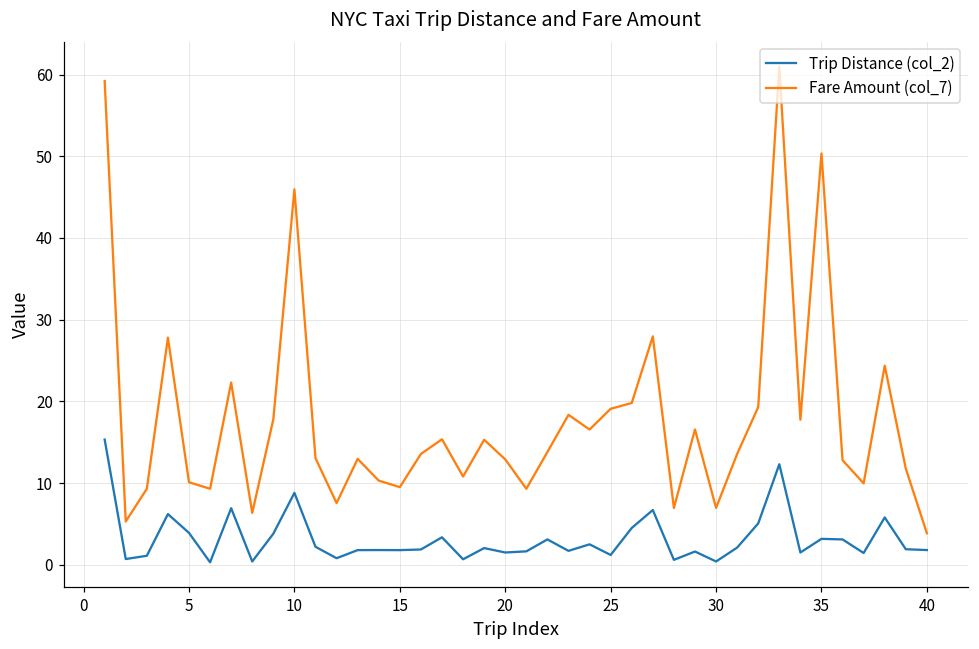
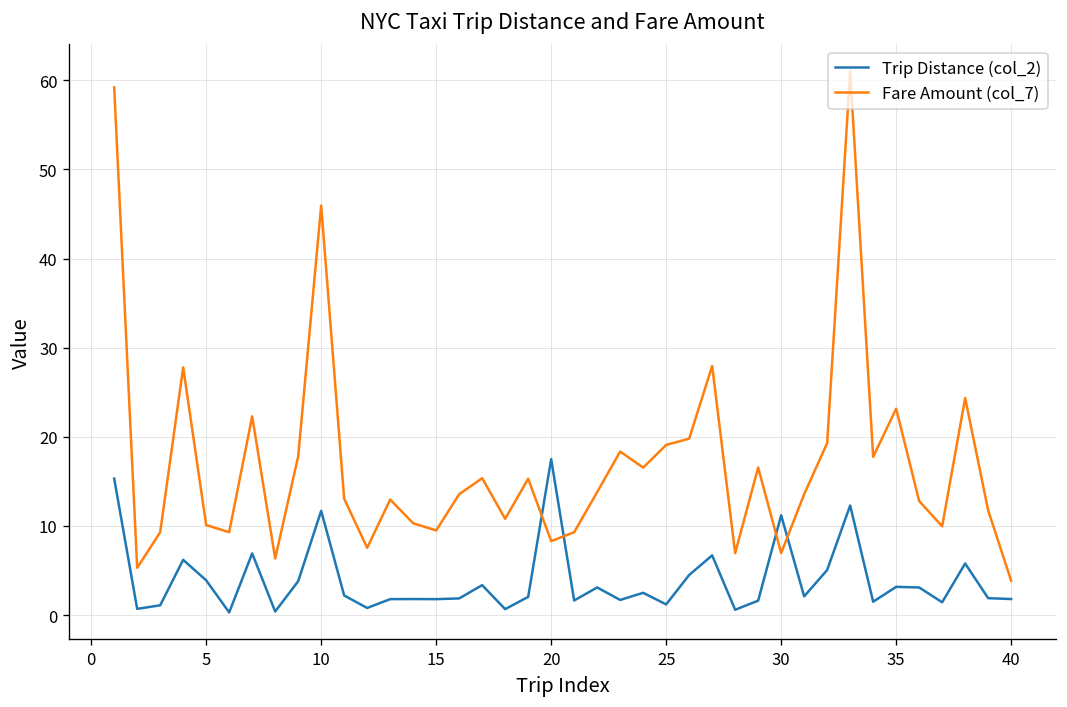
Trip Distance (col_2), 10: 9 -> 12
Trip Distance (col_2), 20: 2 -> 18
Fare Amount (col_7), 20: 13 -> 8
Trip Distance (col_2), 30: 0 -> 11
Fare Amount (col_7), 35: 50 -> 23
